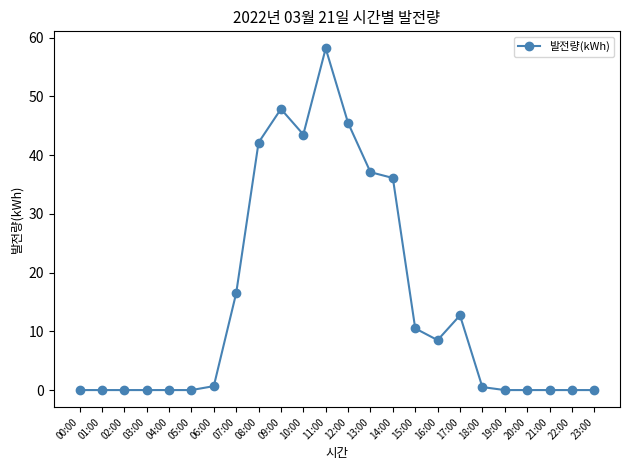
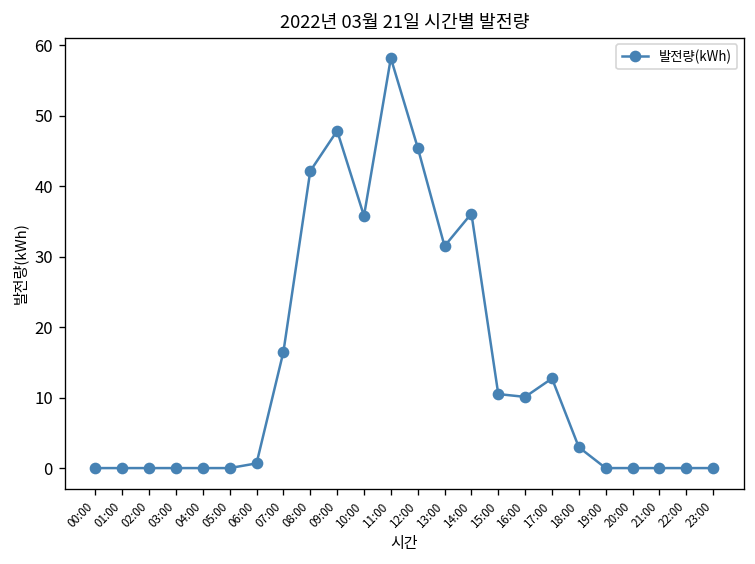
10:00: 44 -> 36
13:00: 37 -> 32
16:00: 9 -> 10
18:00: 1 -> 3
